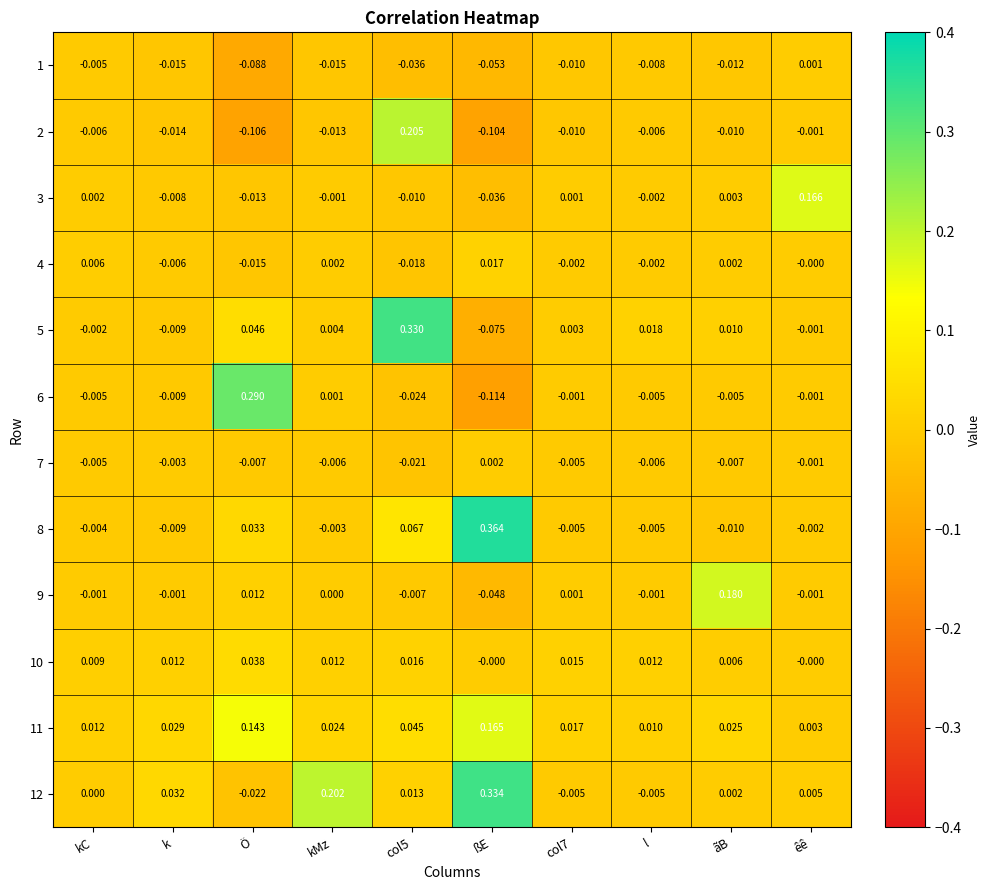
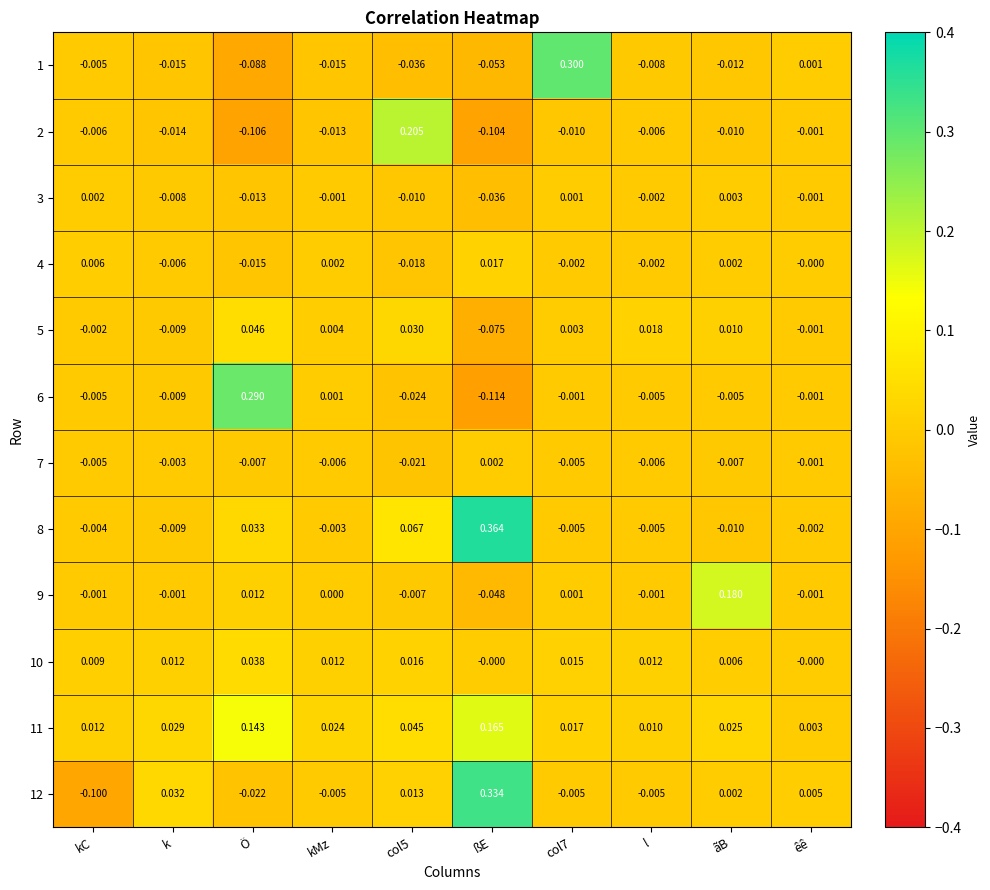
1, col7: -0.010 -> 0.300
3, êê: 0.166 -> -0.001
5, col5: 0.330 -> 0.030
12, kC: 0.000 -> -0.100
12, kMz: 0.202 -> -0.005
